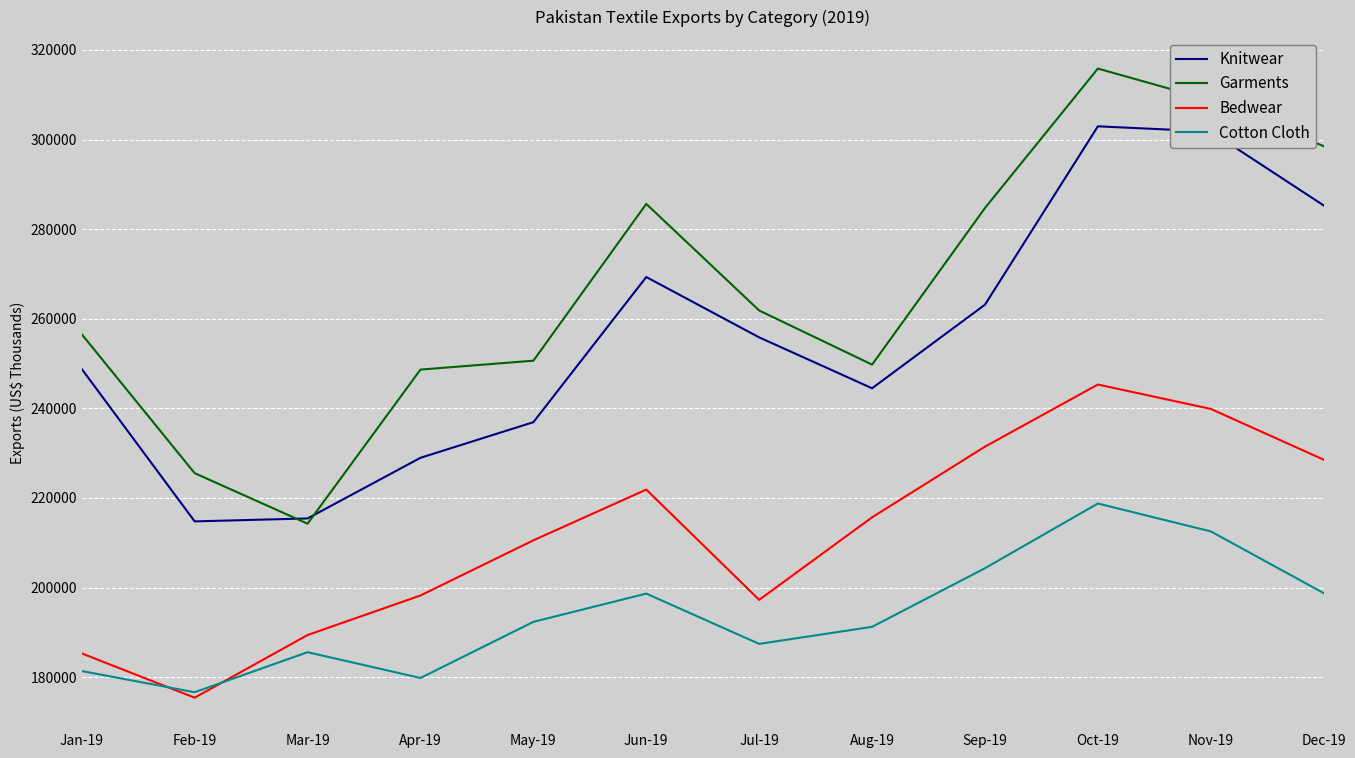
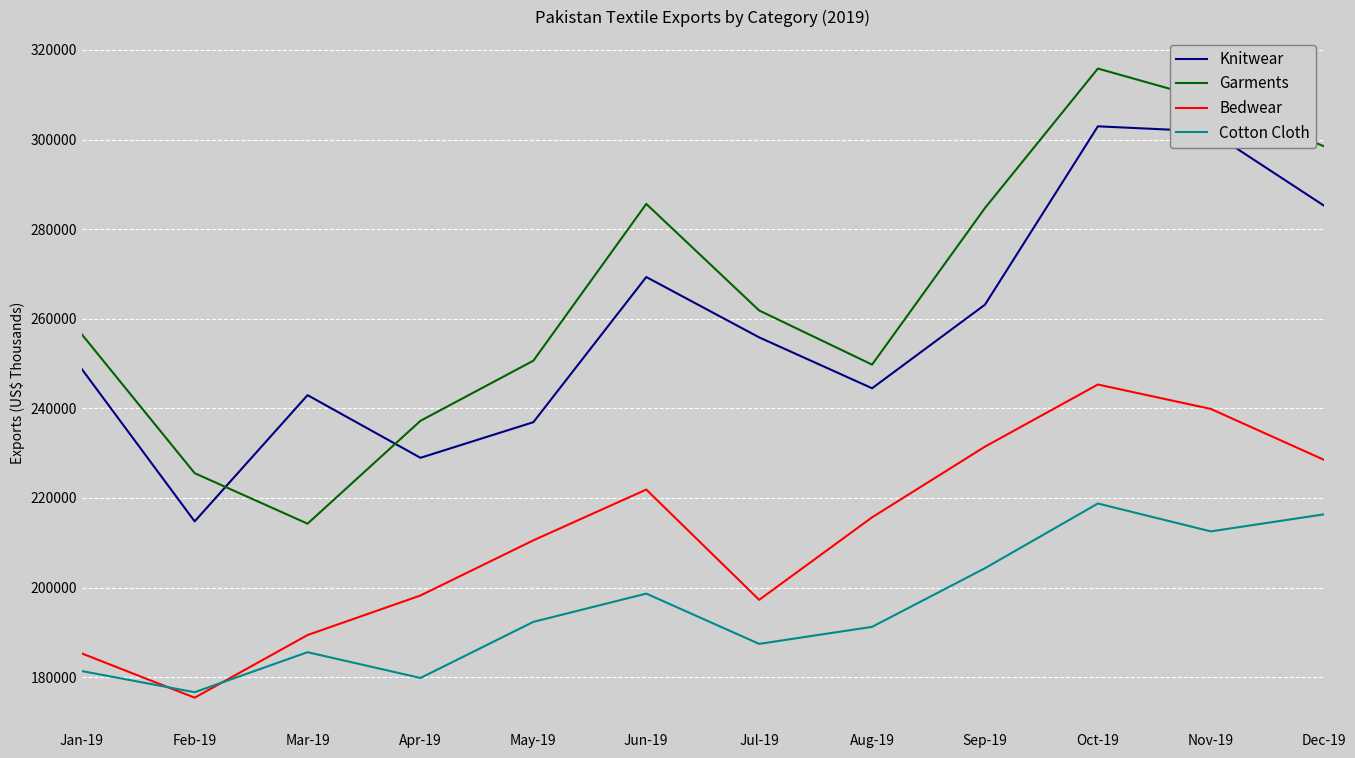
Knitwear, Mar-19: 215000 -> 243000
Garments, Apr-19: 249000 -> 237000
Cotton Cloth, Dec-19: 199000 -> 216000
